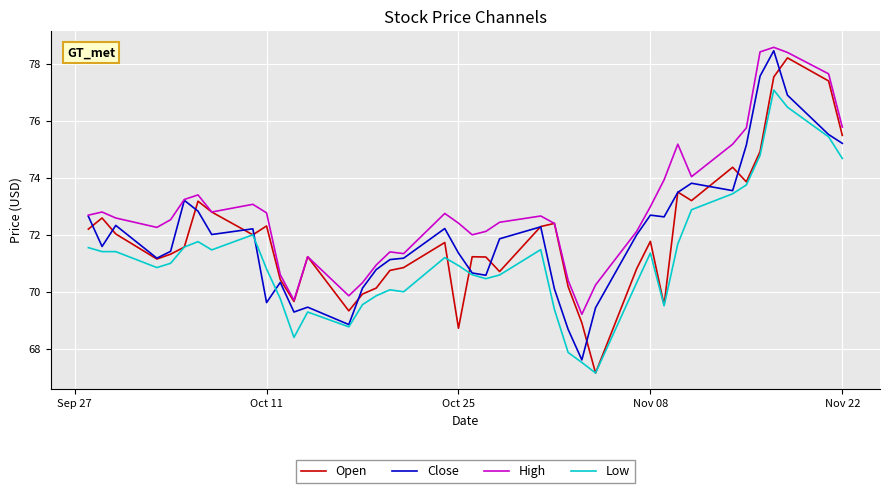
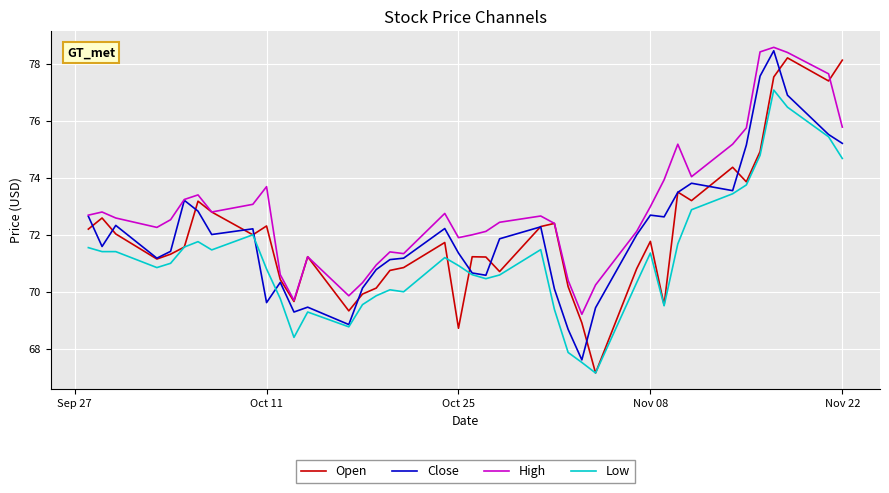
High, Oct 11: 72.8 -> 73.7
High, Oct 25: 72.4 -> 71.9
Open, Nov 22: 75.5 -> 78.1
